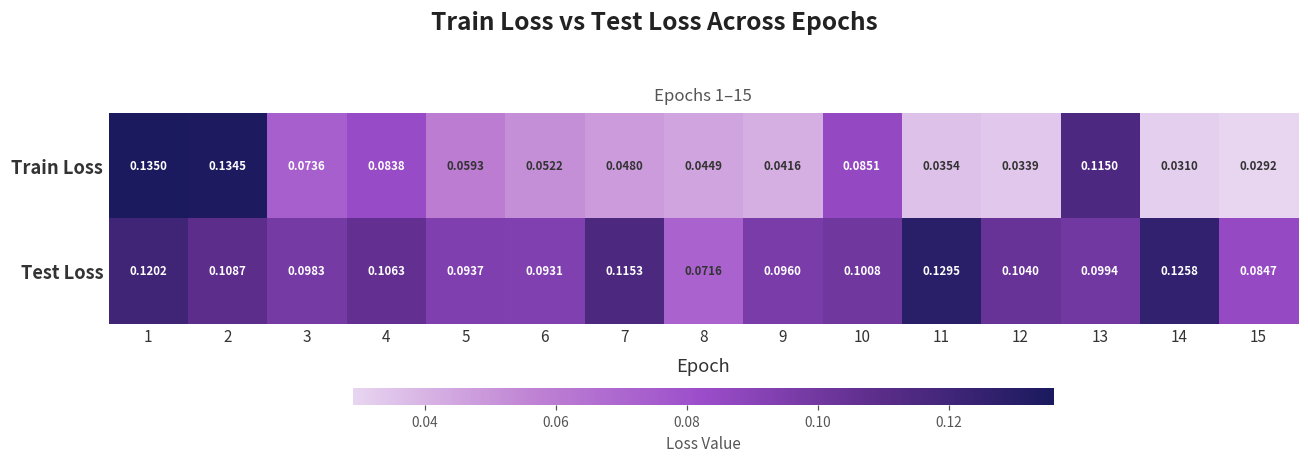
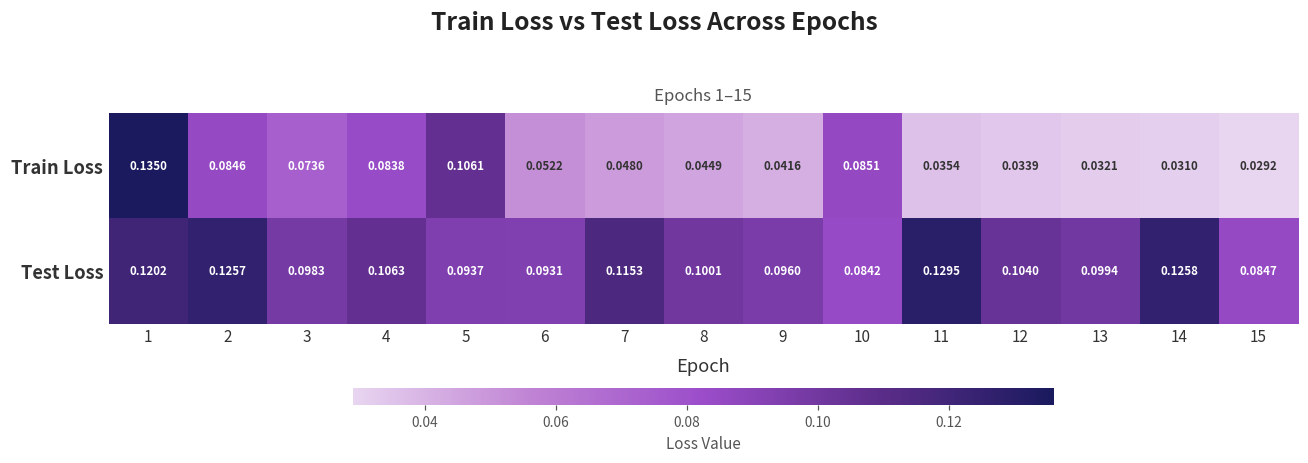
Train Loss, 2: 0.1345 -> 0.0846
Train Loss, 5: 0.0593 -> 0.1061
Train Loss, 13: 0.1150 -> 0.0321
Test Loss, 2: 0.1087 -> 0.1257
Test Loss, 8: 0.0716 -> 0.1001
Test Loss, 10: 0.1008 -> 0.0842
